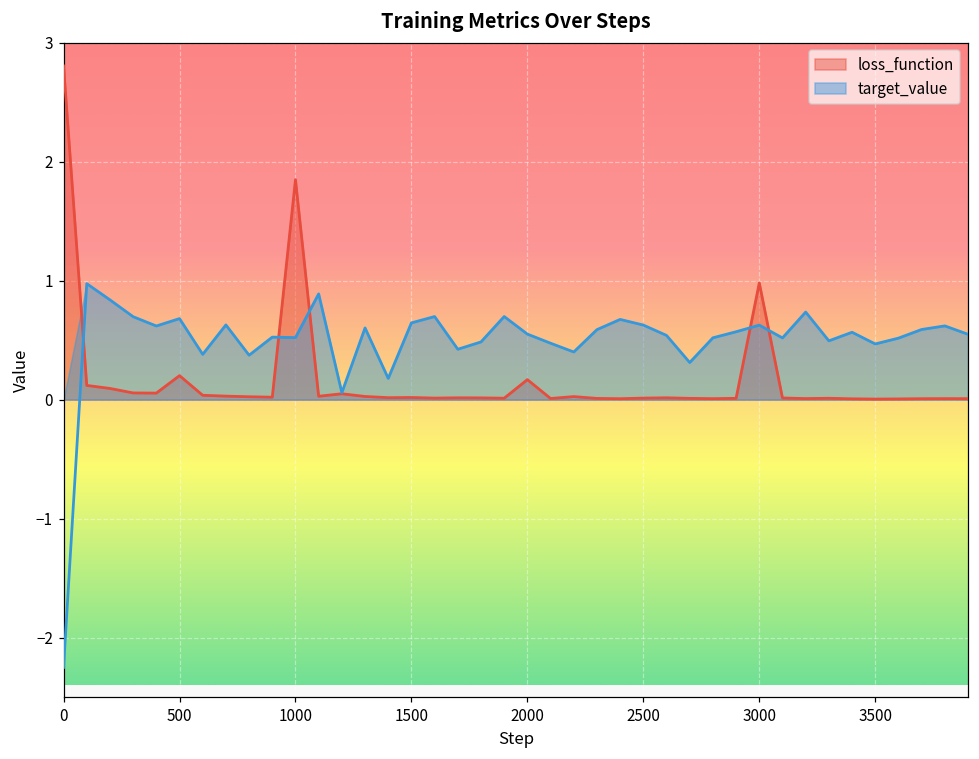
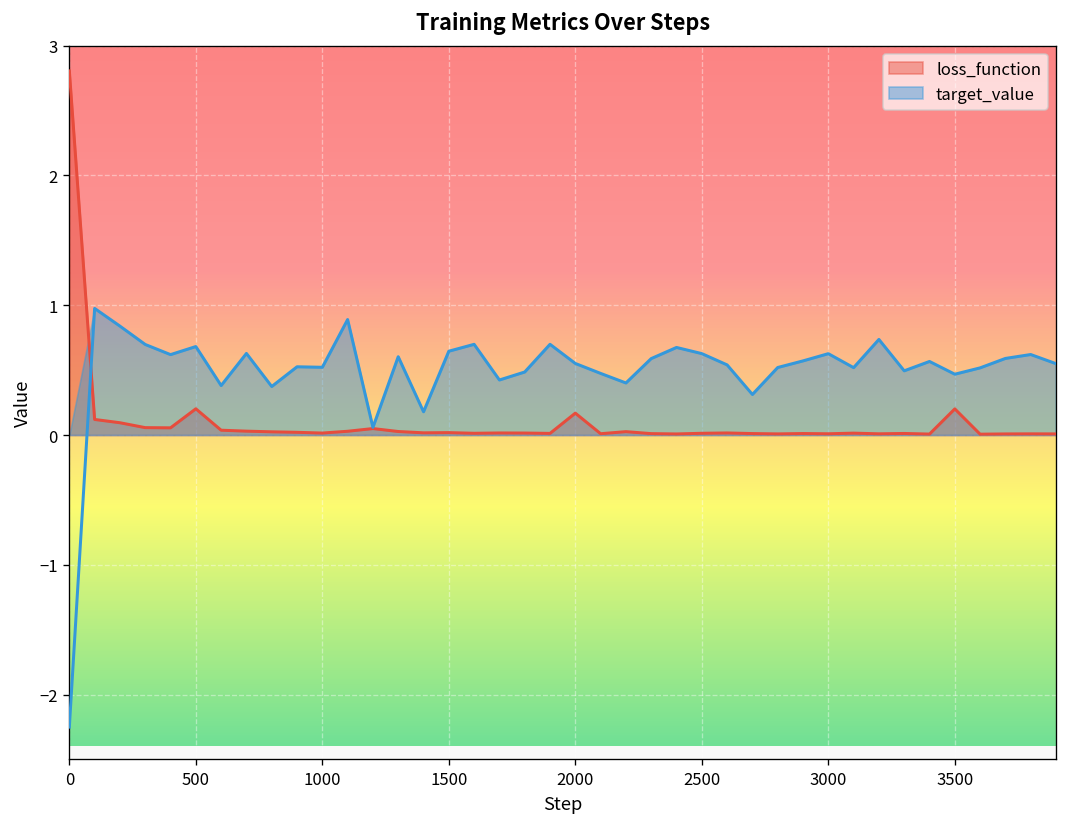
loss_function, 1000: 1.85 -> 0.02
loss_function, 3000: 0.98 -> 0.01
loss_function, 3500: 0.01 -> 0.20
